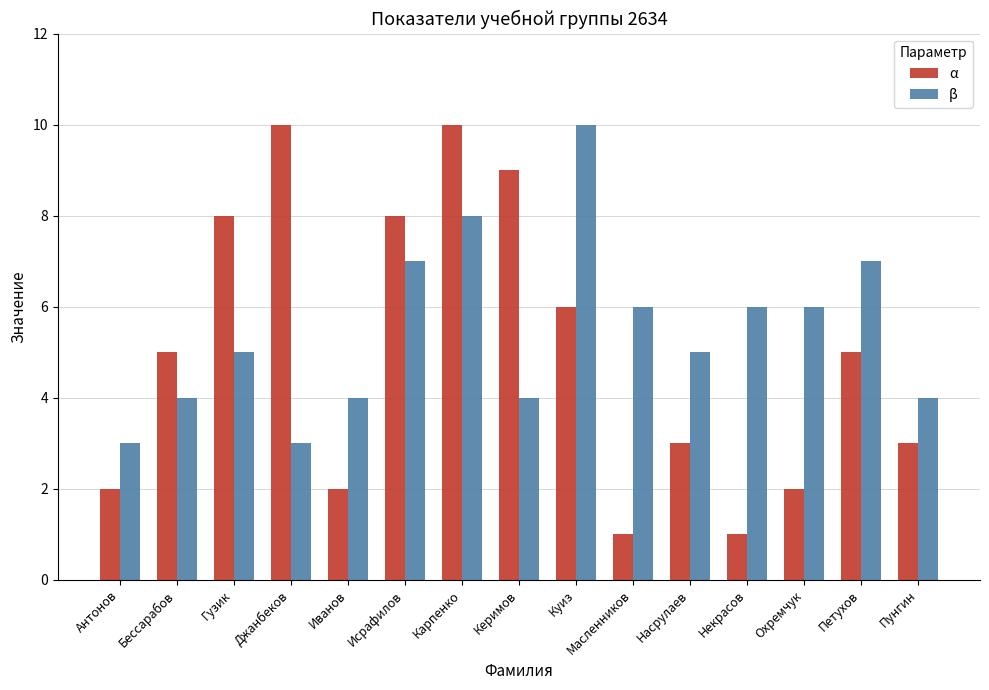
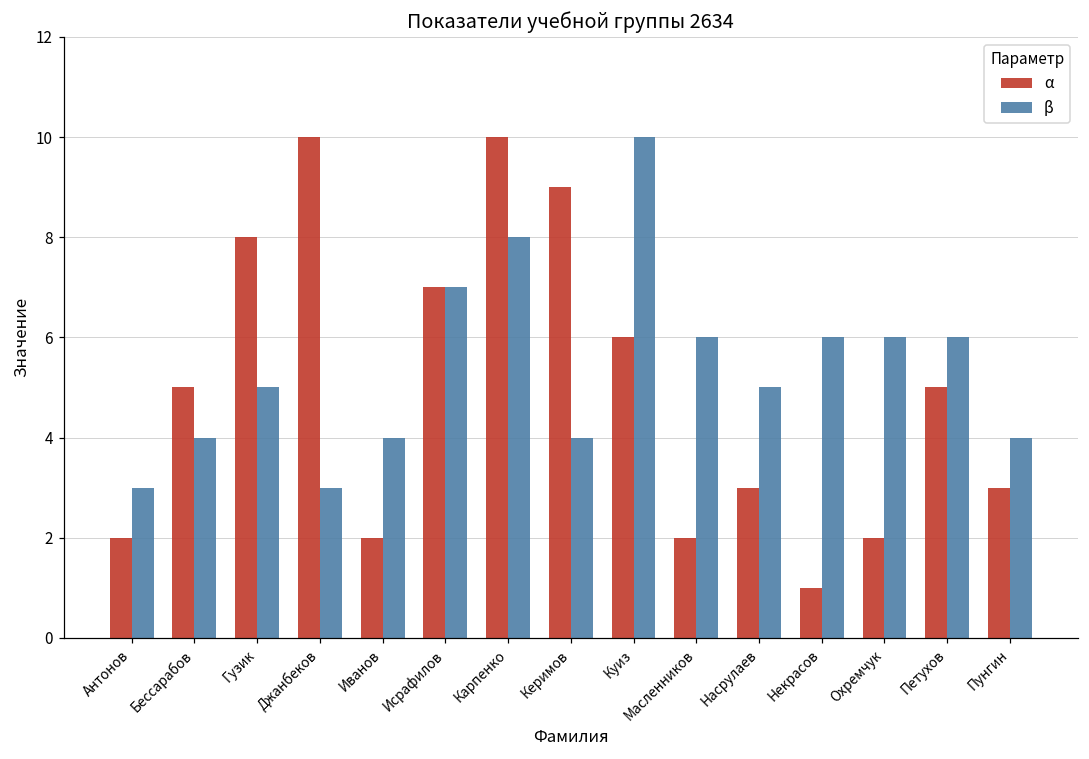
α, Исрафилов: 8 -> 7
α, Масленников: 1 -> 2
β, Петухов: 7 -> 6
